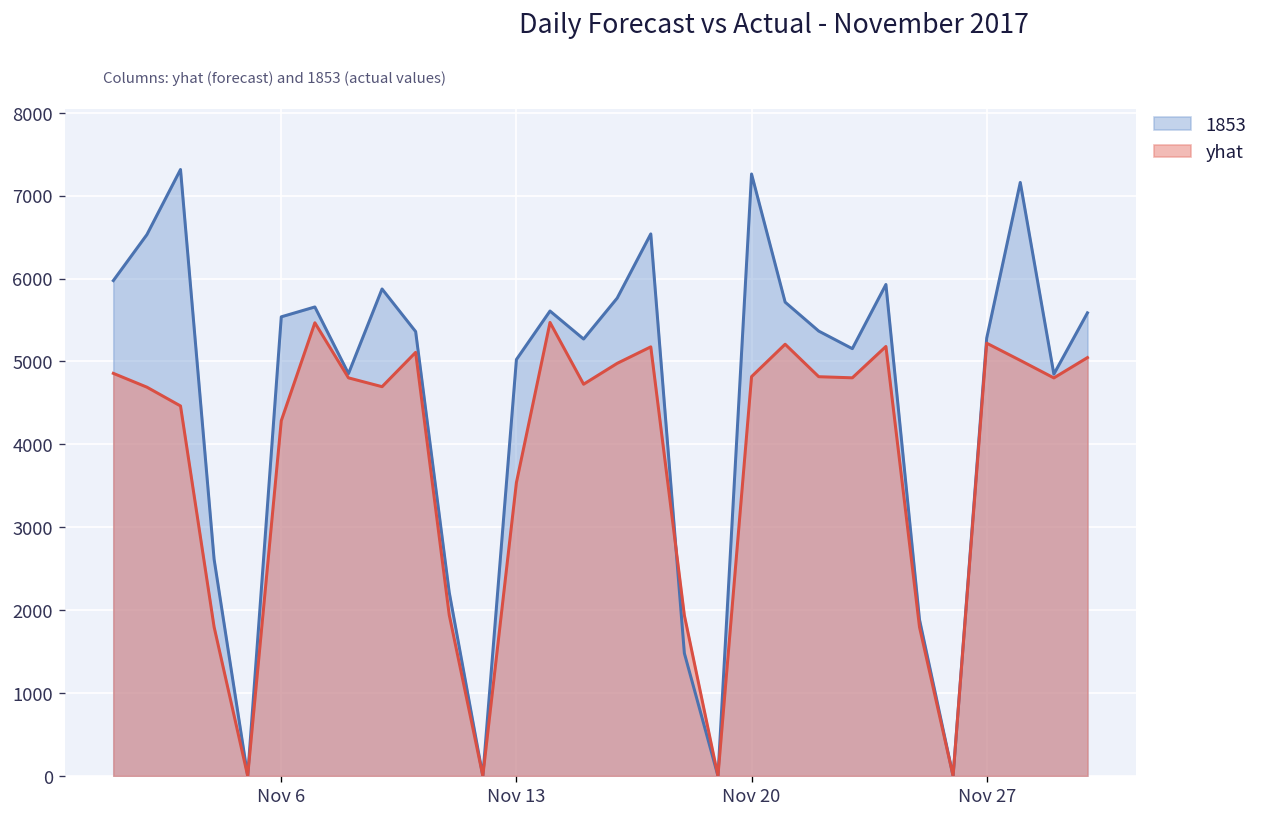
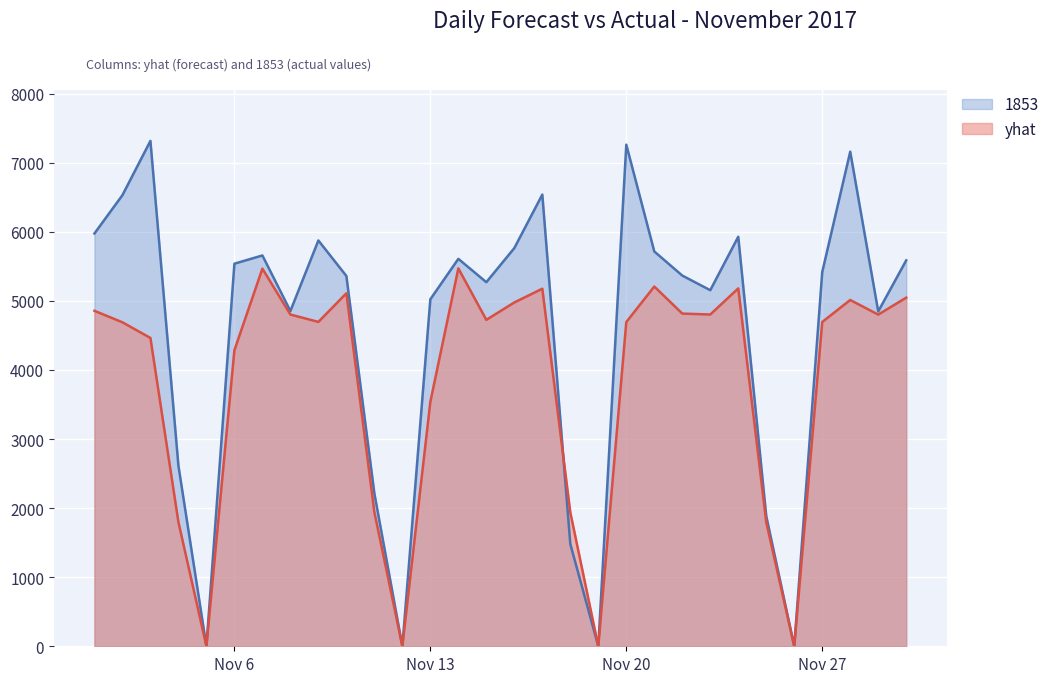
yhat, Nov 20: 4800 -> 4700
1853, Nov 27: 5300 -> 5400
yhat, Nov 27: 5200 -> 4700
